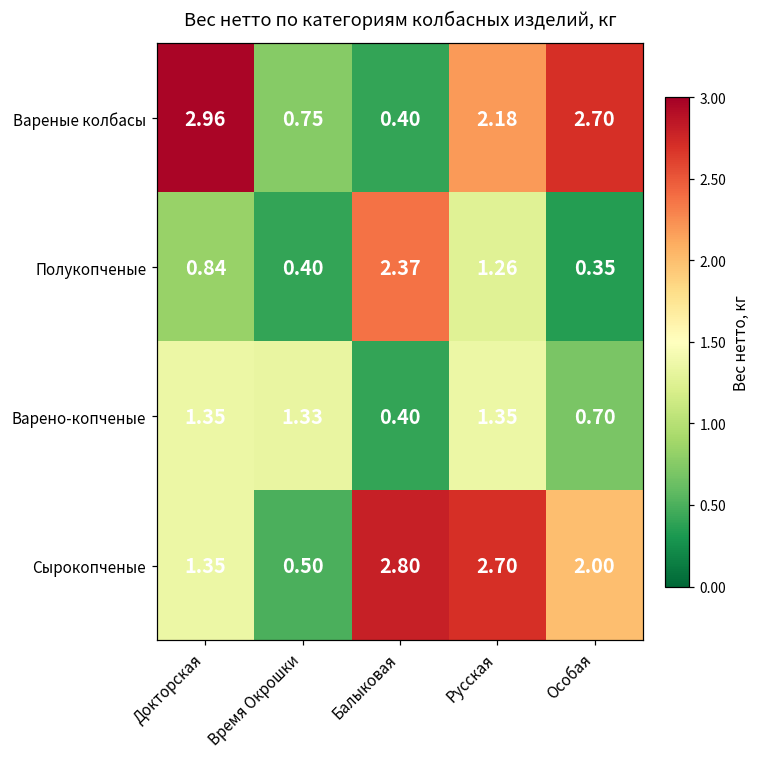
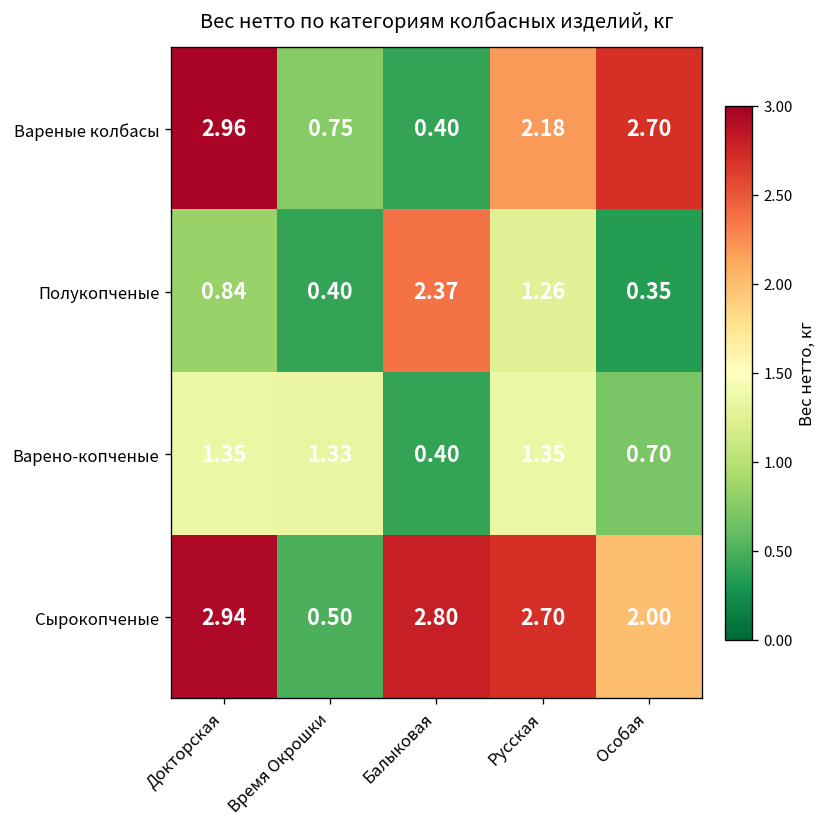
Сырокопченые, Докторская: 1.35 -> 2.94
